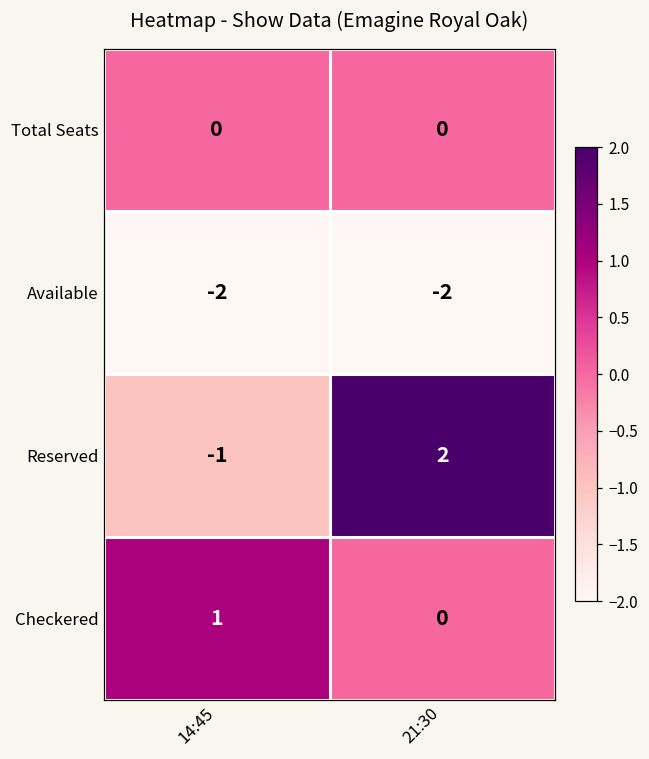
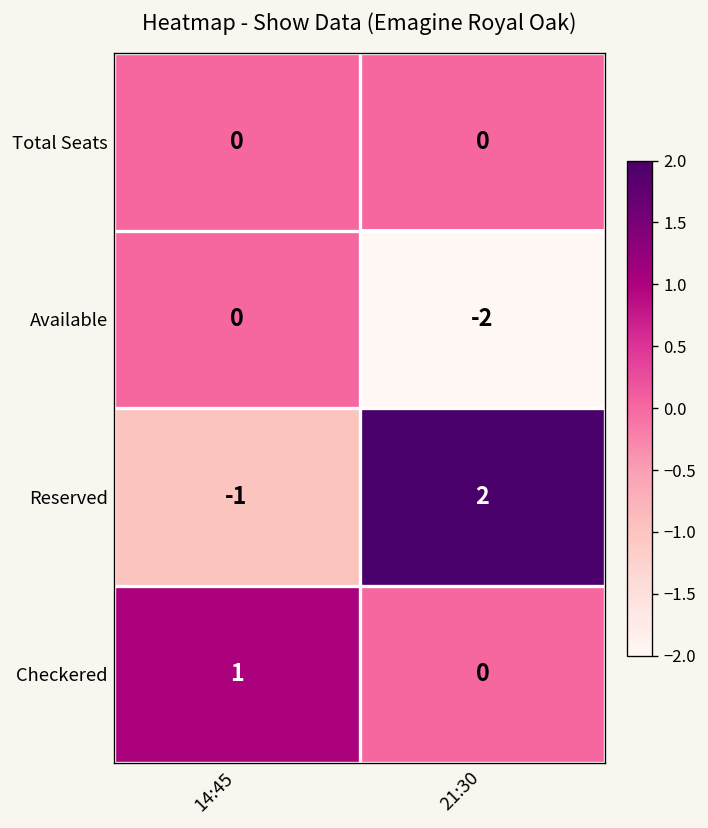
Available, 14:45: -2 -> 0
